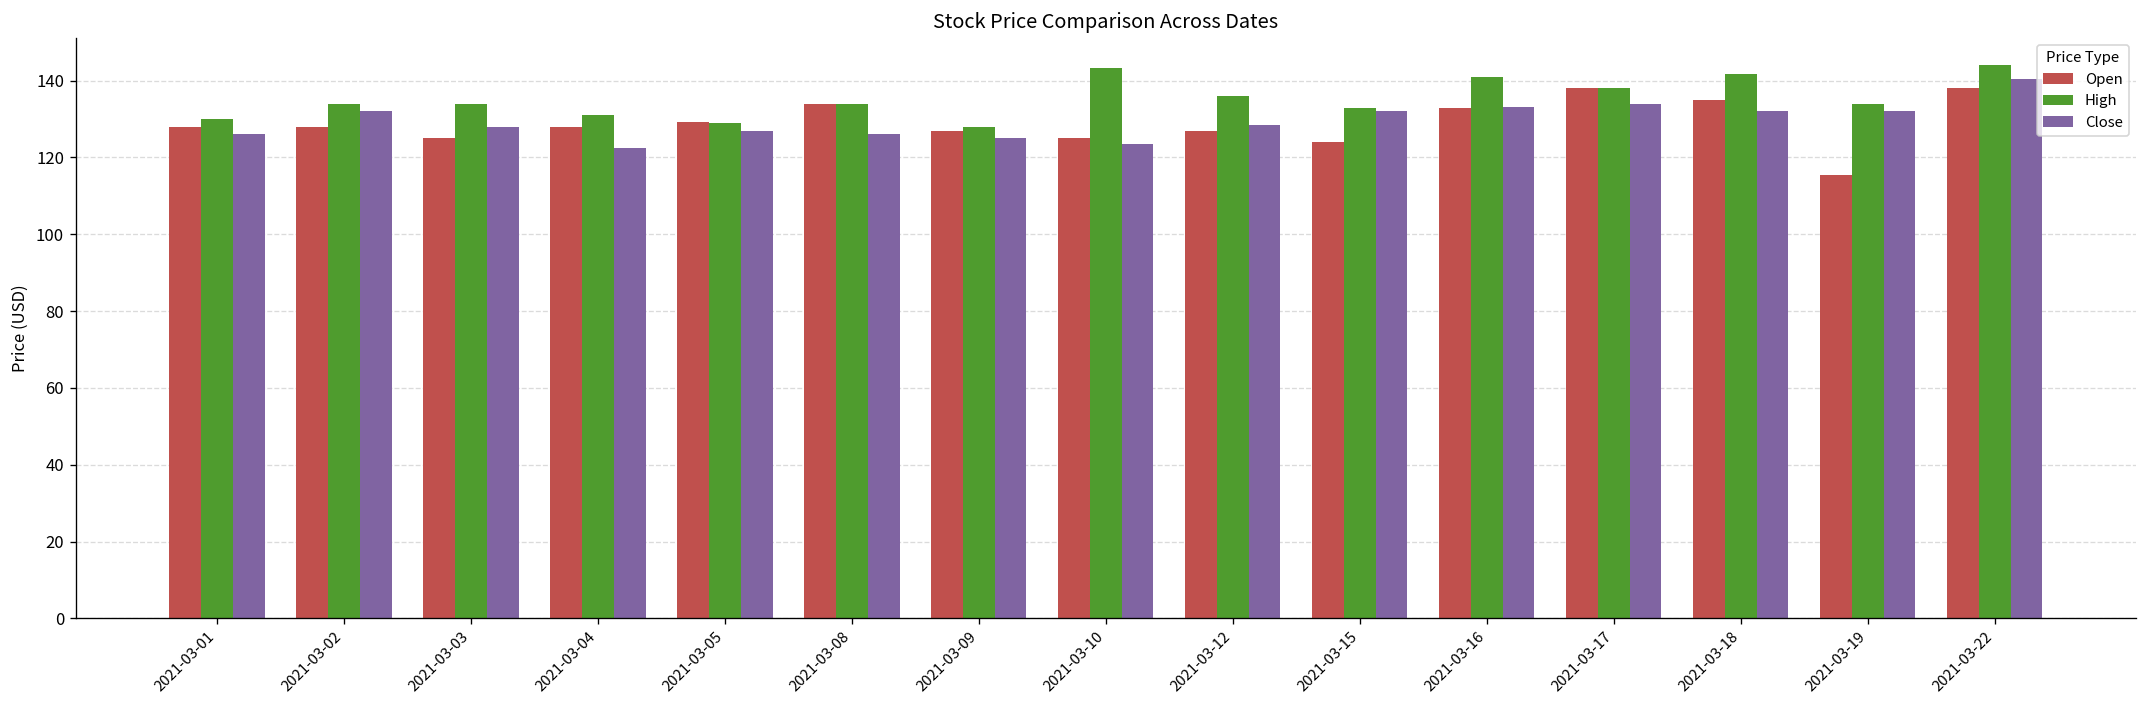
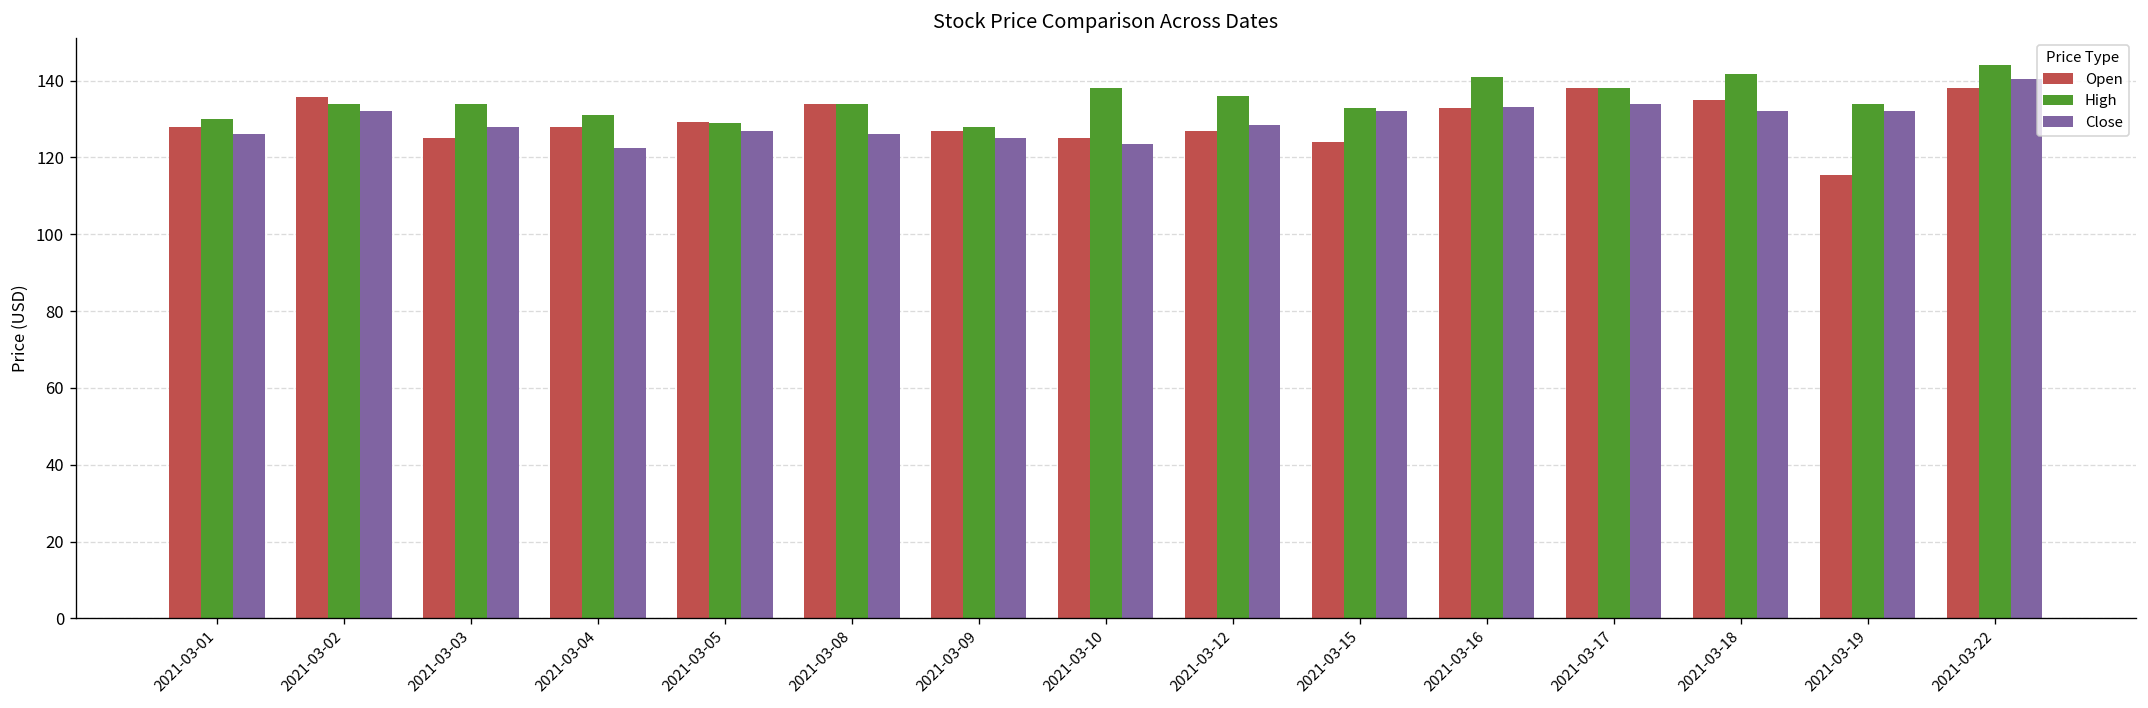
Open, 2021-03-02: 128 -> 136
High, 2021-03-10: 143 -> 138
